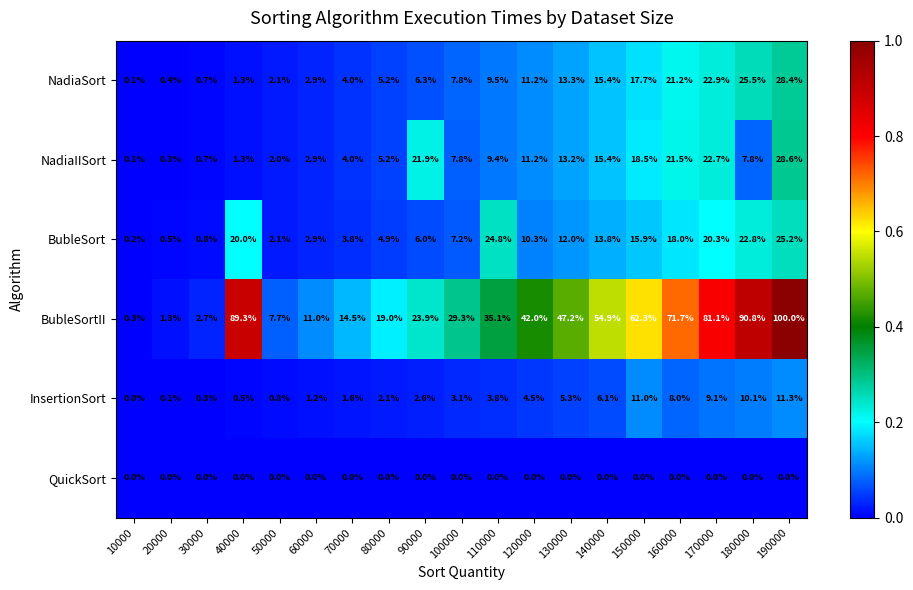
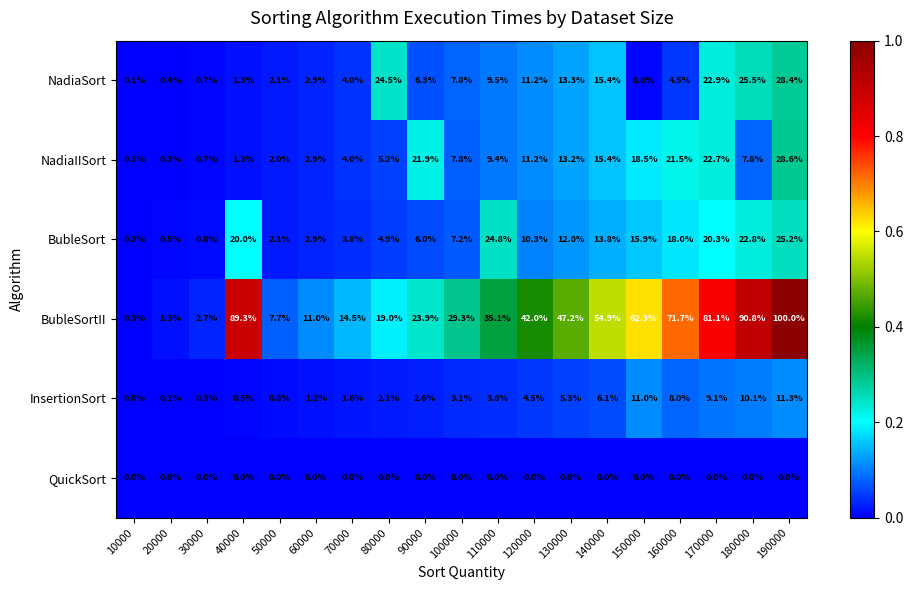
NadiaSort, 80000: 5.2% -> 24.5%
NadiaSort, 150000: 17.7% -> 0.6%
NadiaSort, 160000: 21.2% -> 4.5%
